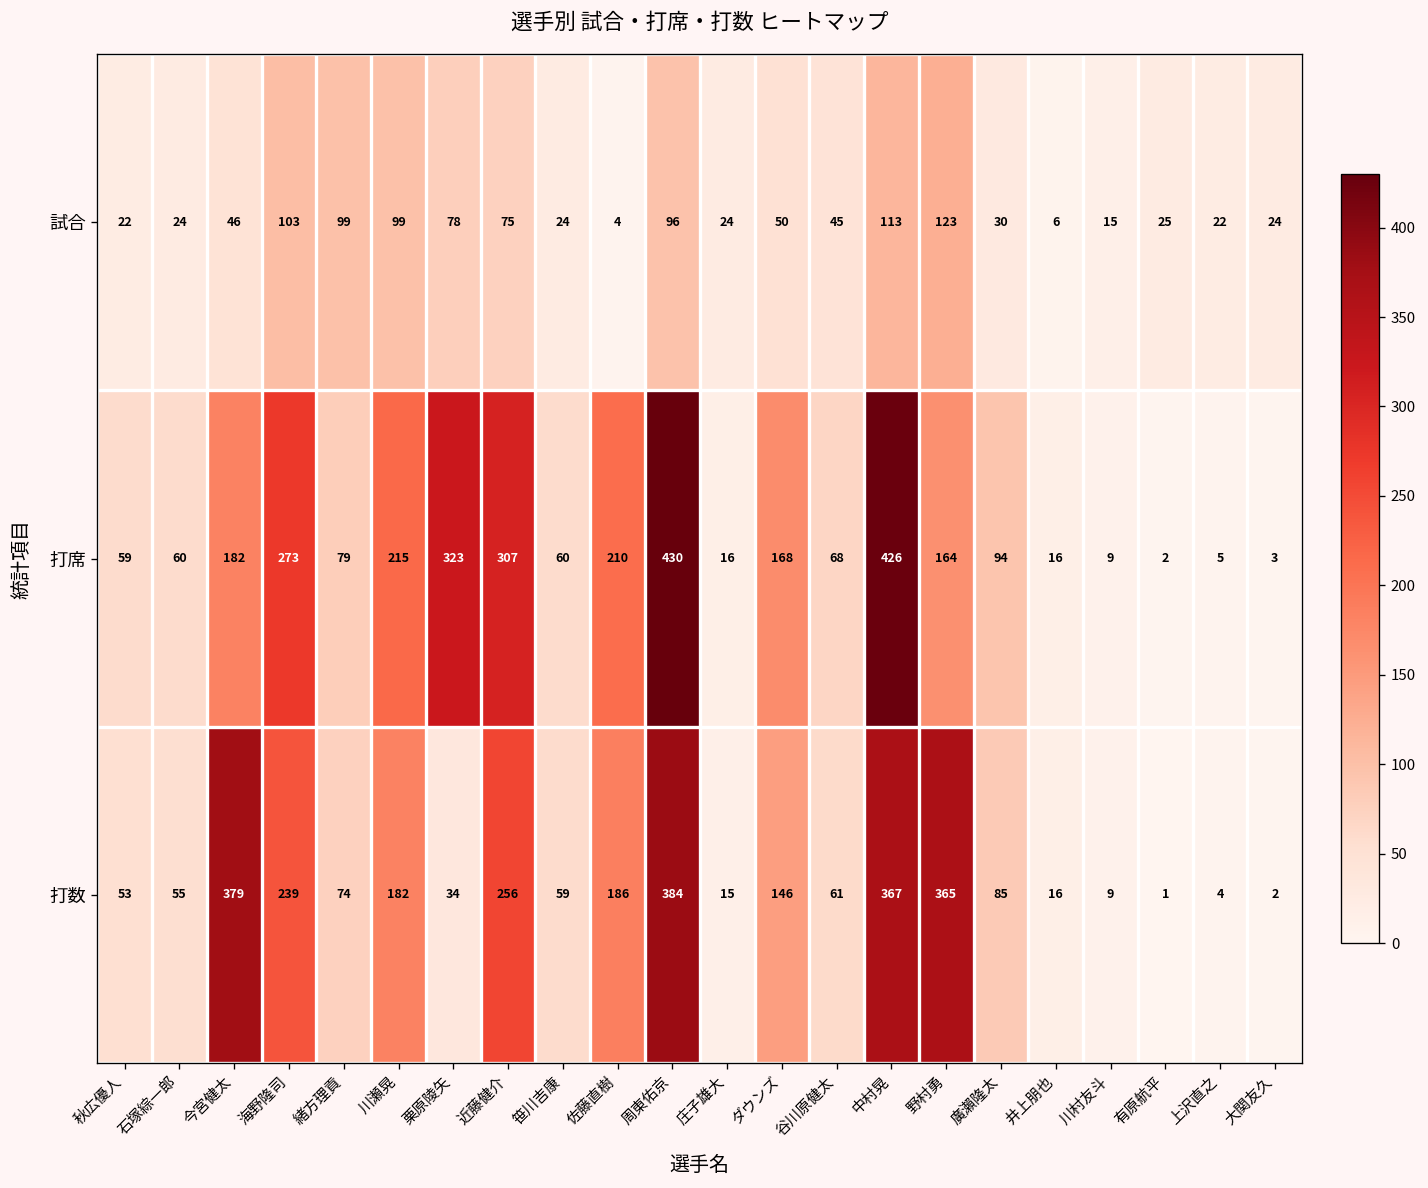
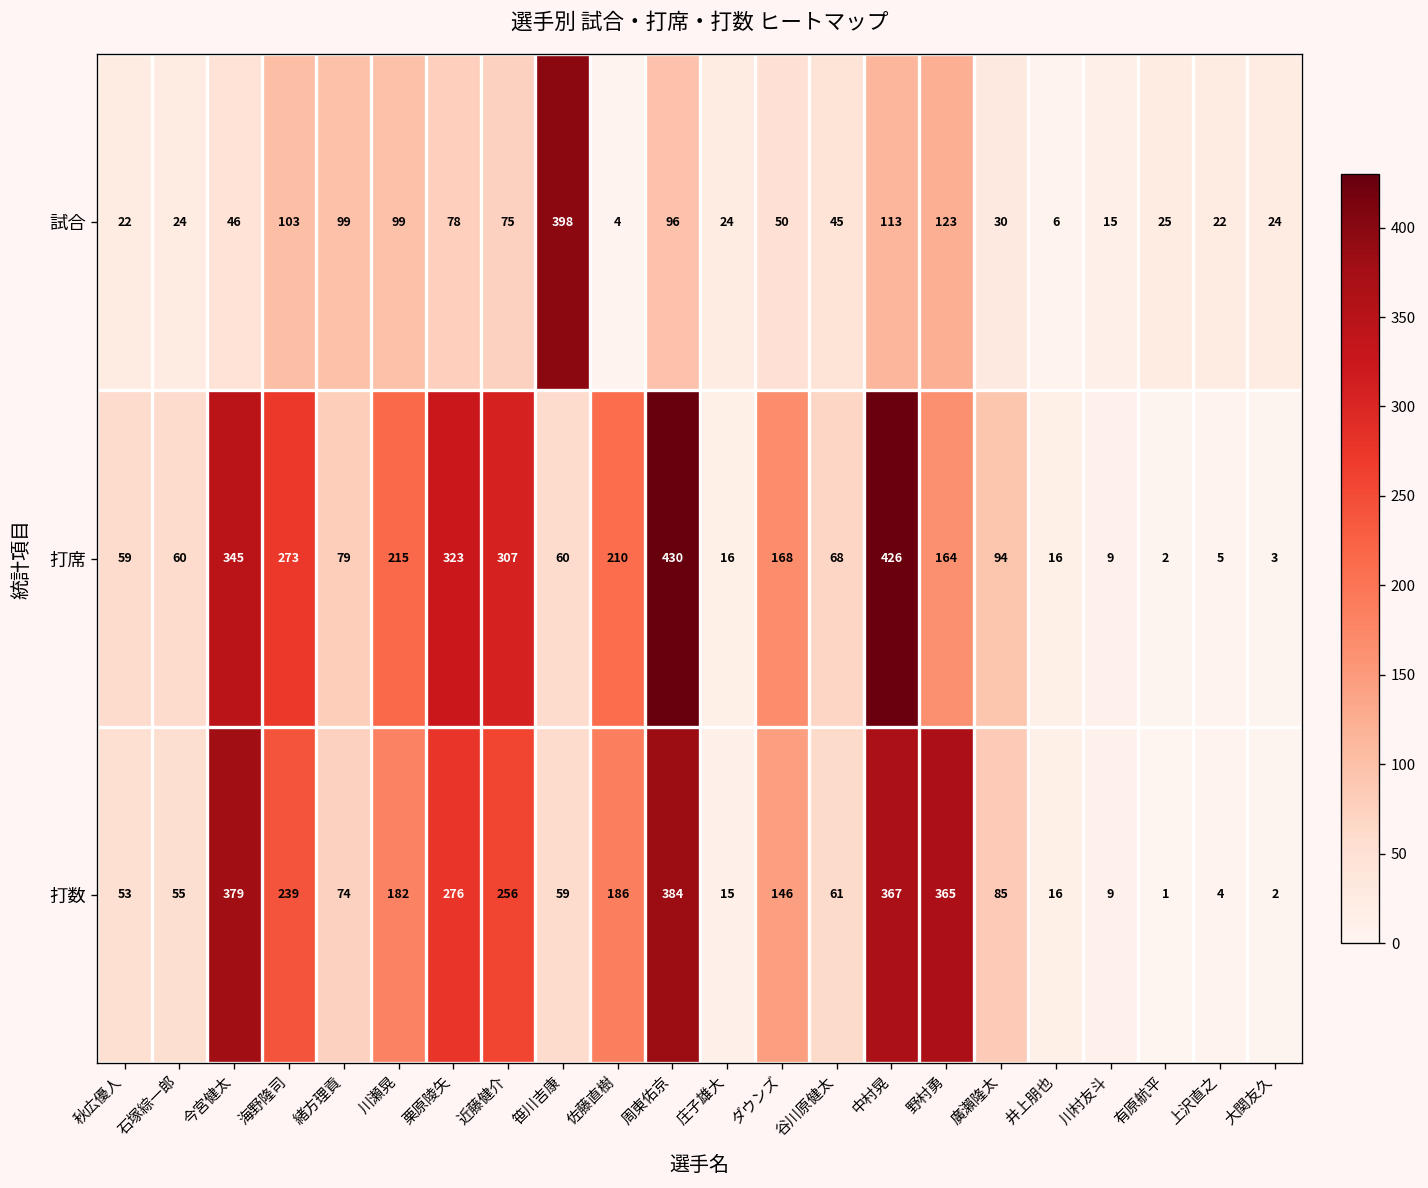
試合, 笹川吉康: 24 -> 398
打席, 今宮健太: 182 -> 345
打数, 栗原陵矢: 34 -> 276
